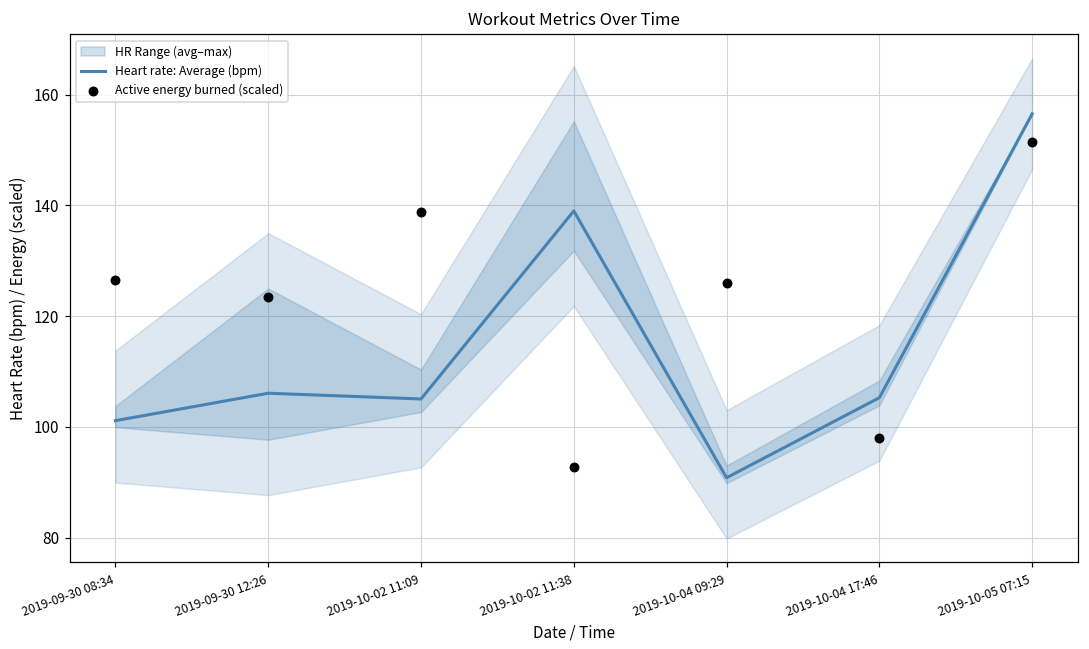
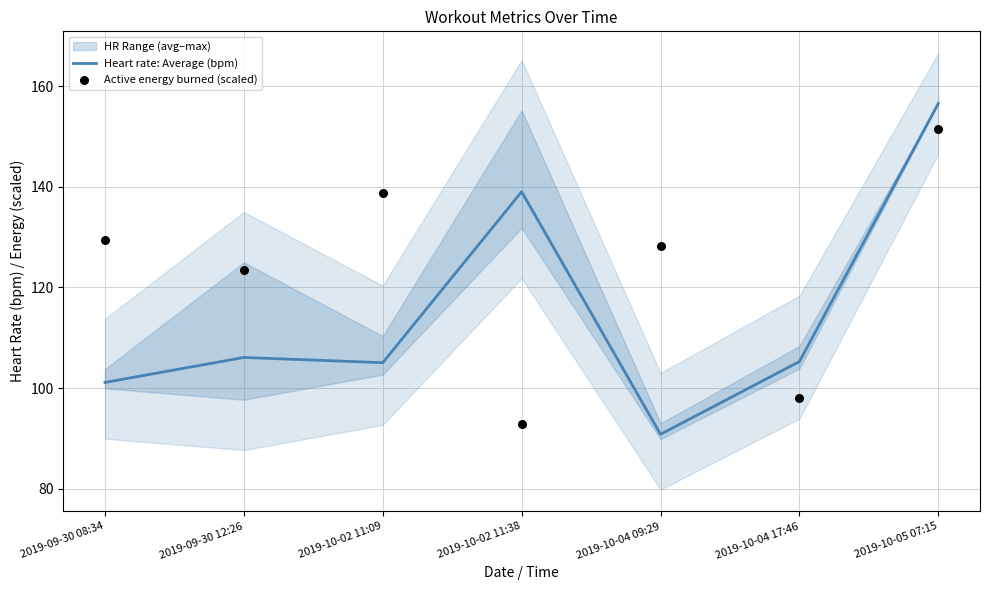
Active energy burned (scaled), 2019-09-30 08:34: 127 -> 129
Active energy burned (scaled), 2019-10-04 09:29: 126 -> 128
